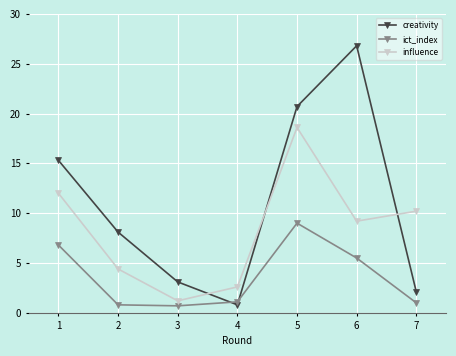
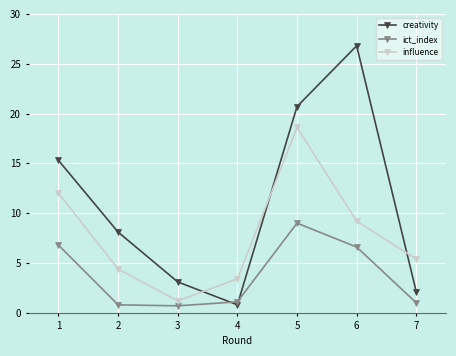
influence, 4: 2.6 -> 3.4
ict_index, 6: 6 -> 7
influence, 7: 10 -> 5
